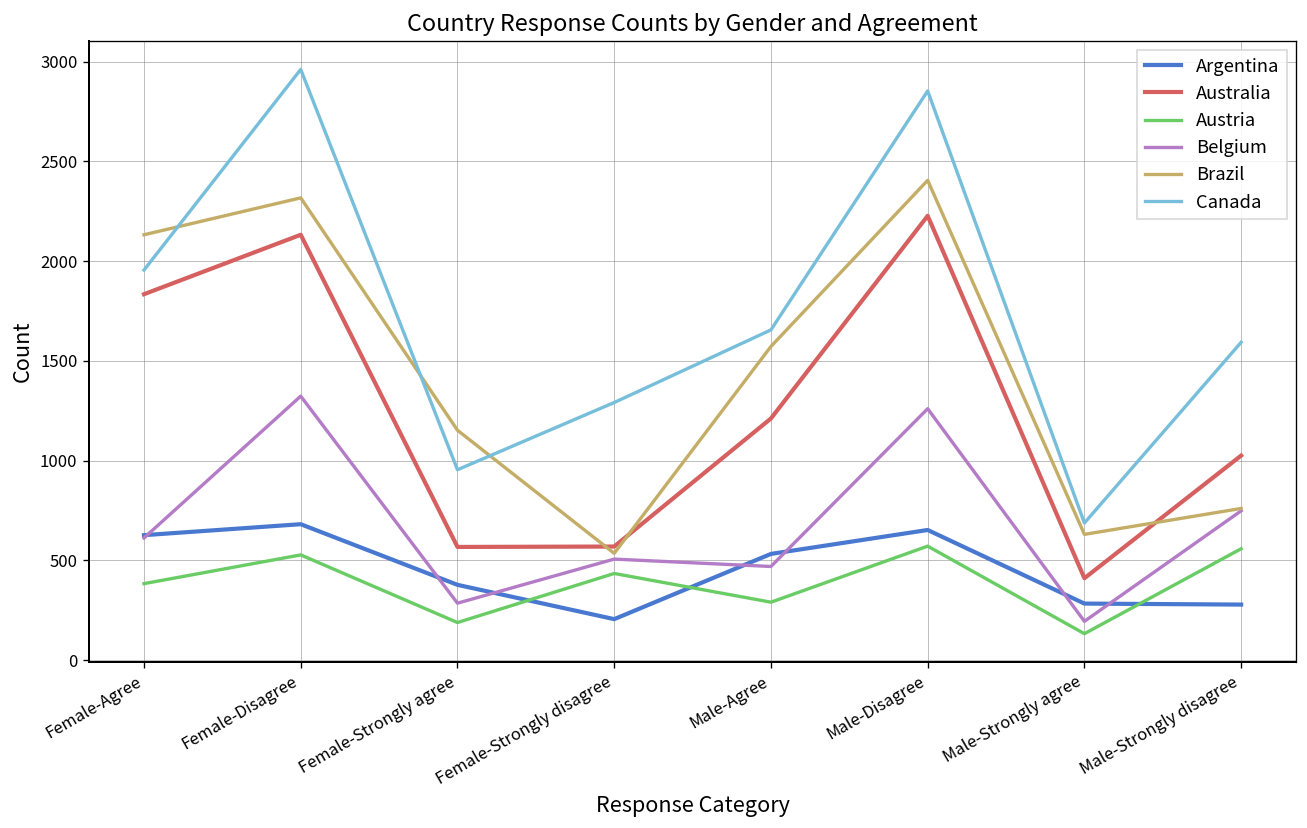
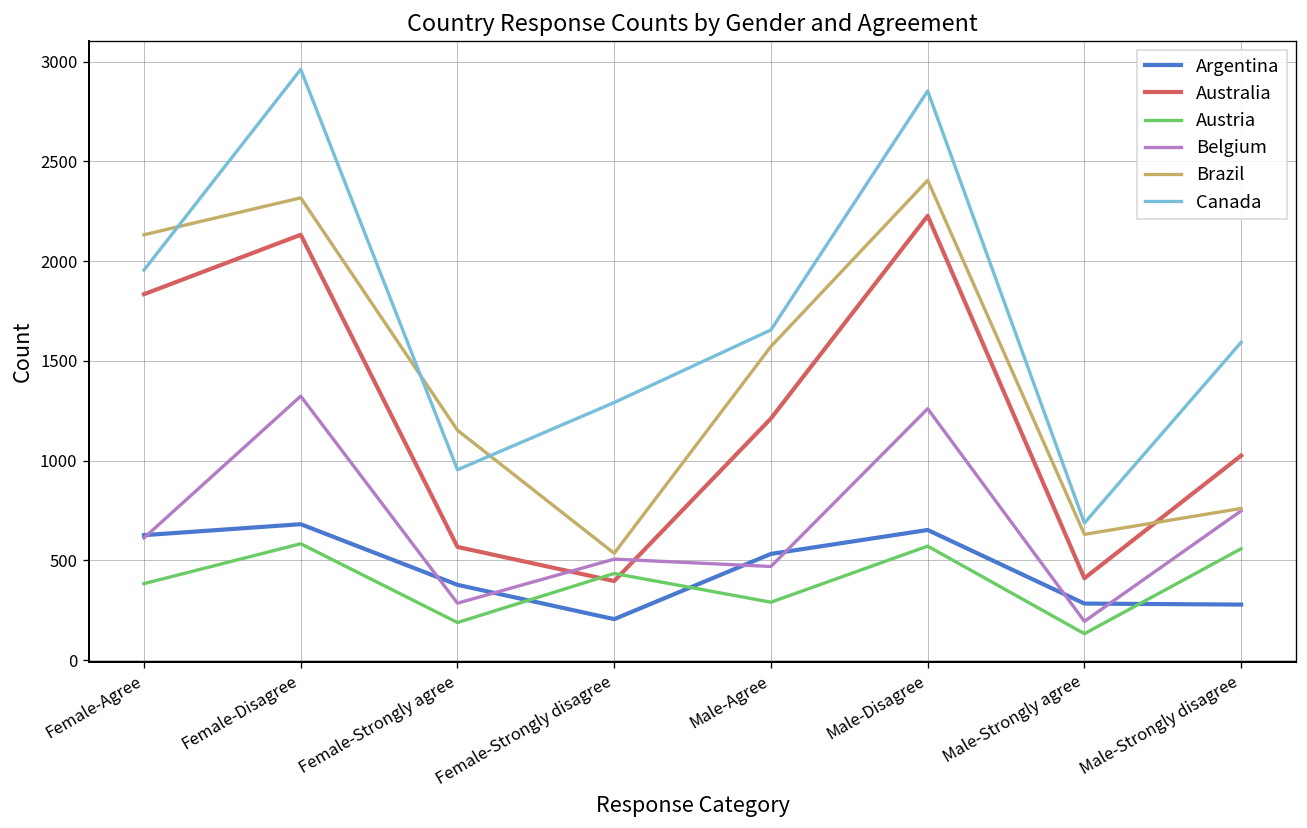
Austria, Female-Disagree: 530 -> 580
Australia, Female-Strongly disagree: 570 -> 400
